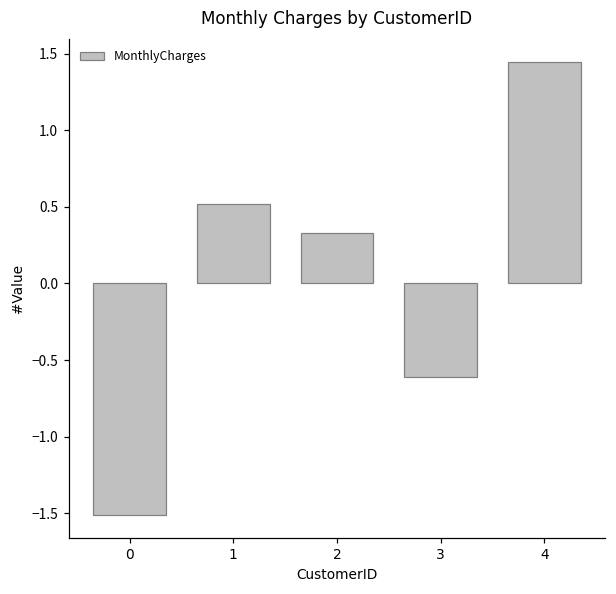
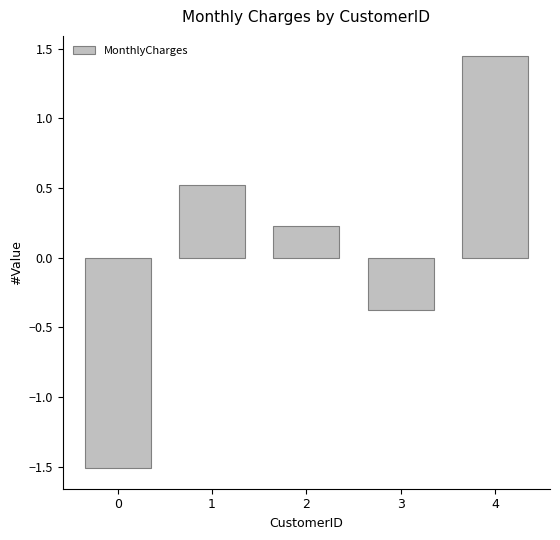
2: 0.33 -> 0.23
3: -0.61 -> -0.38
